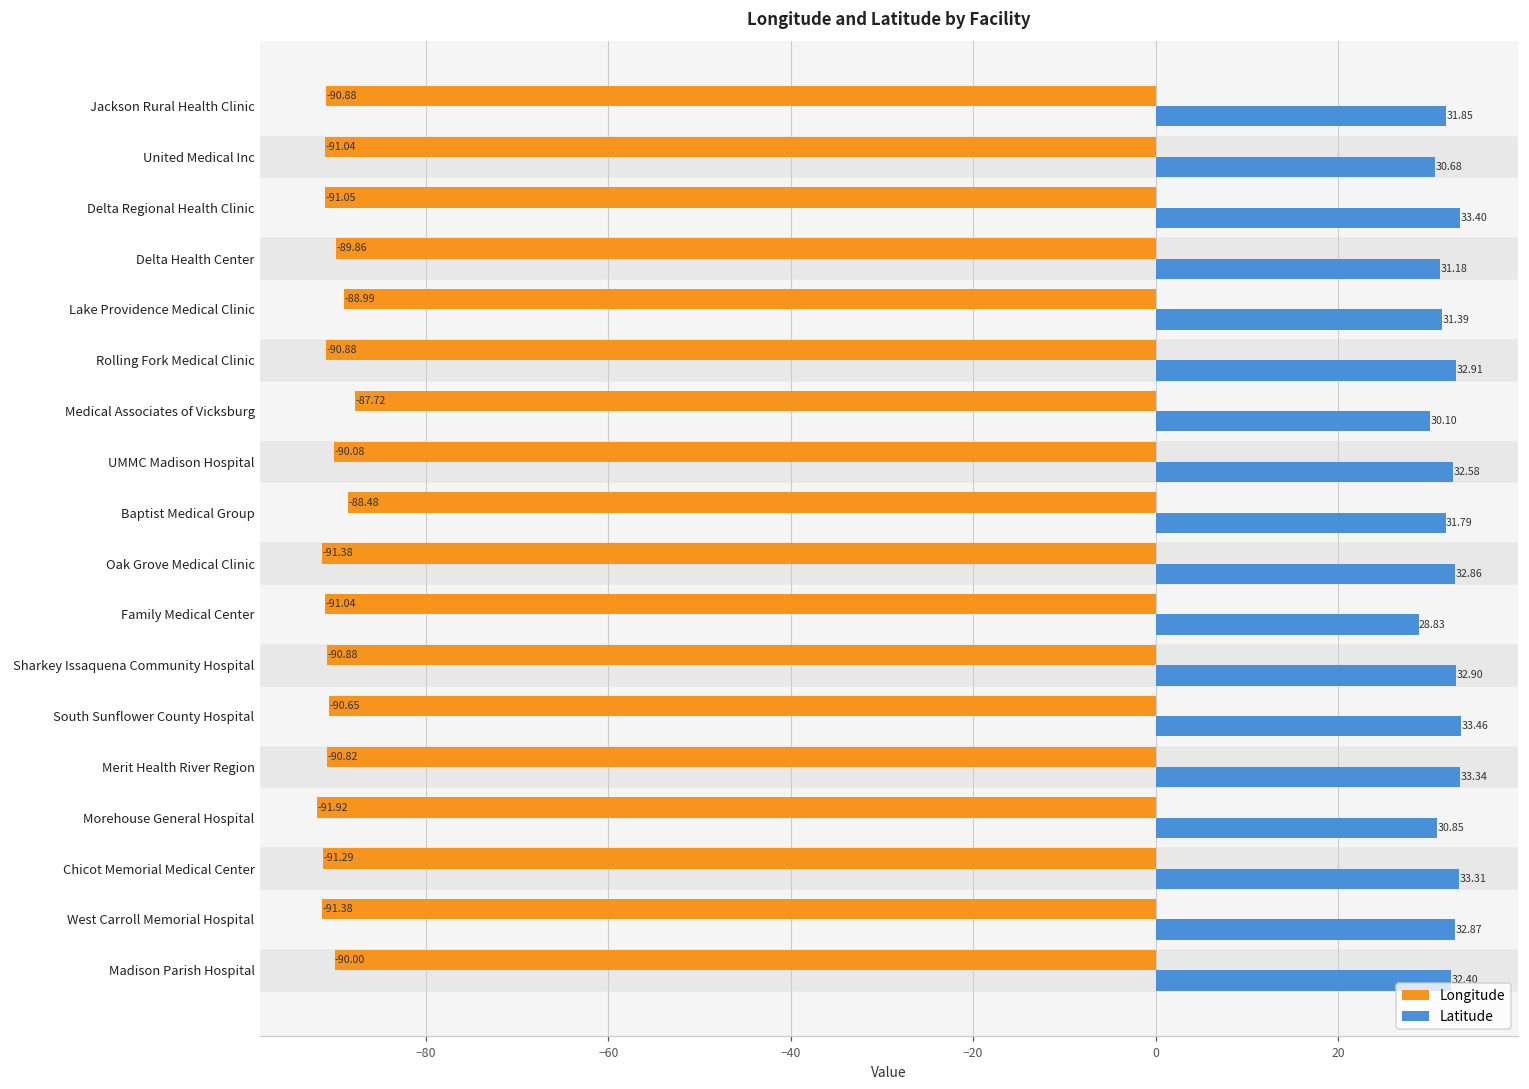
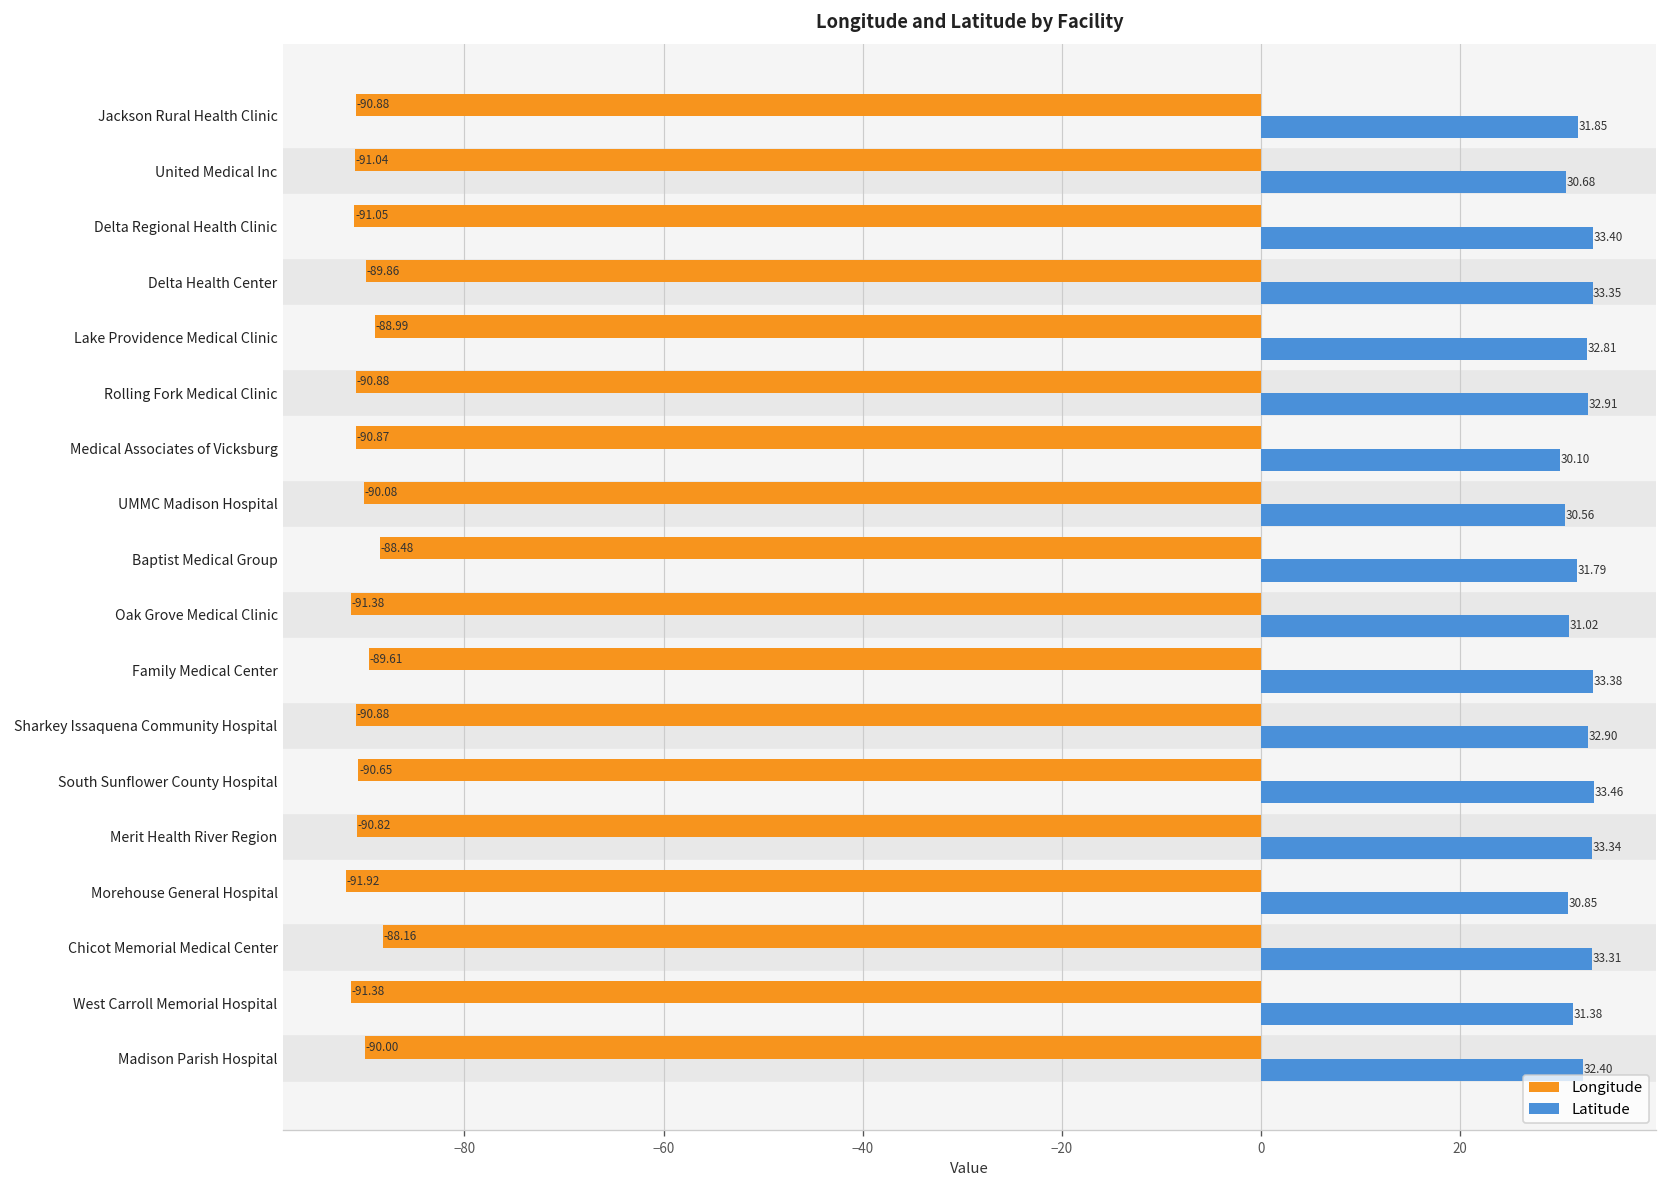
Latitude, Delta Health Center: 31.18 -> 33.35
Latitude, Lake Providence Medical Clinic: 31.39 -> 32.81
Longitude, Medical Associates of Vicksburg: -87.72 -> -90.87
Latitude, UMMC Madison Hospital: 32.58 -> 30.56
Latitude, Oak Grove Medical Clinic: 32.86 -> 31.02
Longitude, Family Medical Center: -91.04 -> -89.61
Latitude, Family Medical Center: 28.83 -> 33.38
Longitude, Chicot Memorial Medical Center: -91.29 -> -88.16
Latitude, West Carroll Memorial Hospital: 32.87 -> 31.38
